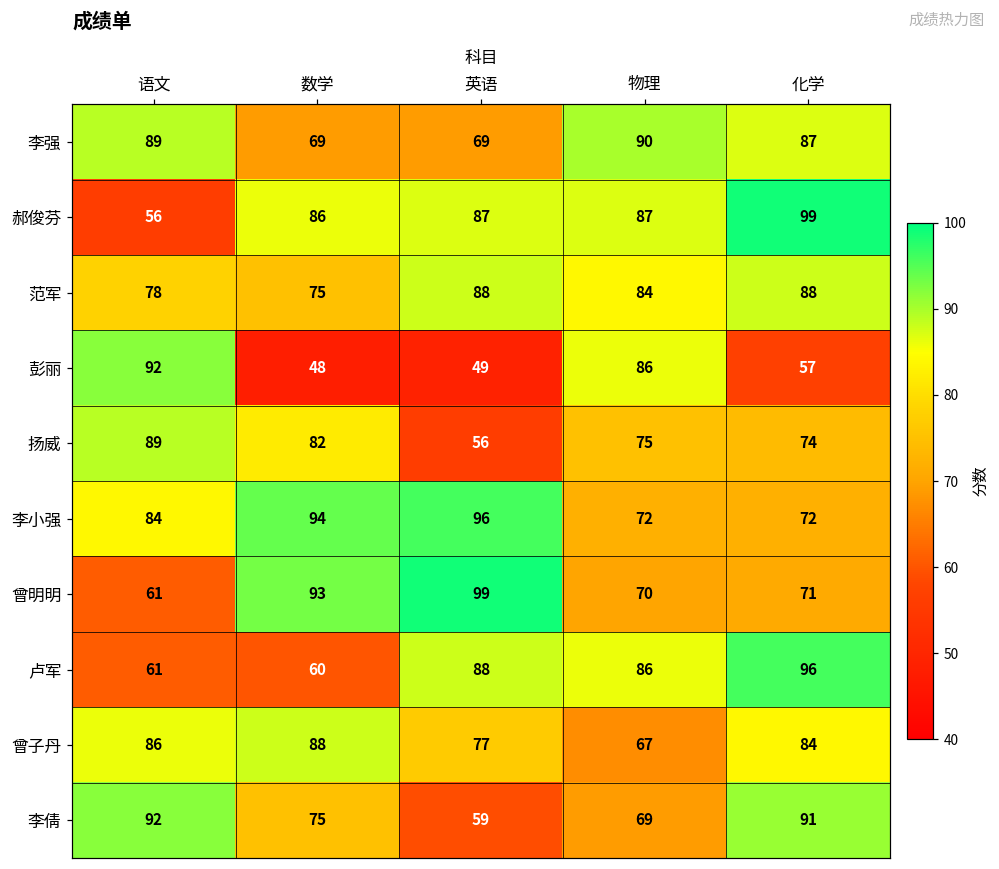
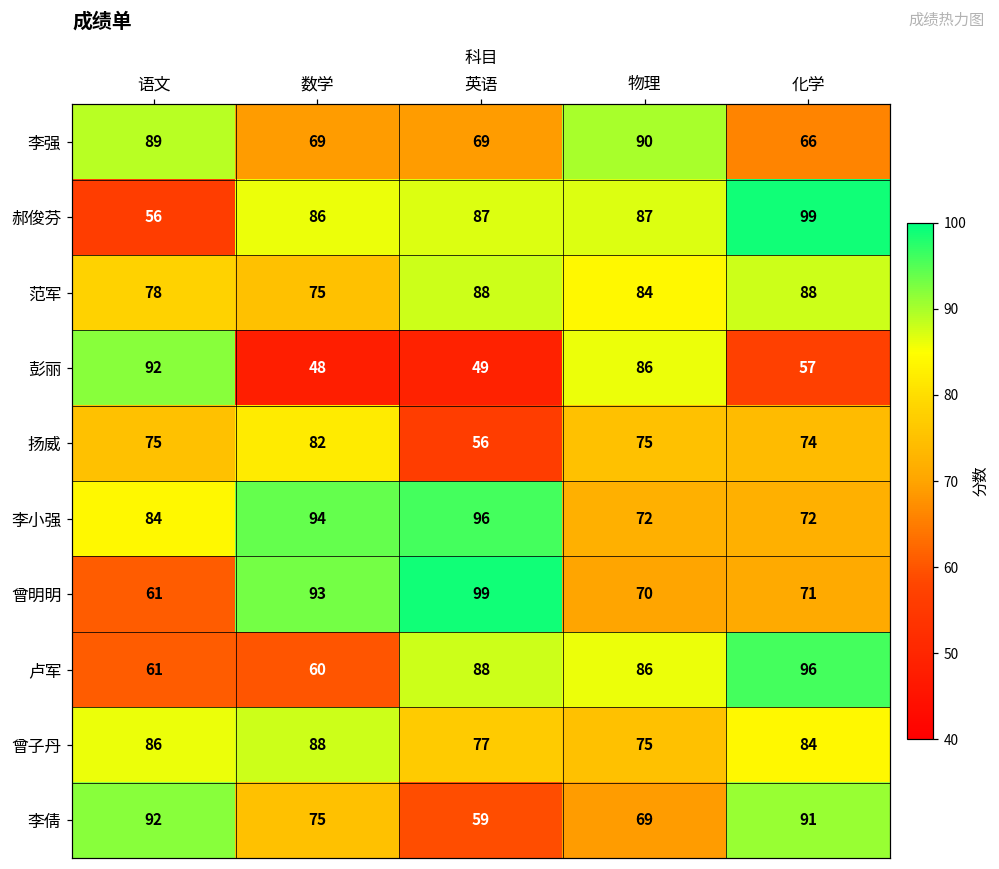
李强, 化学: 87 -> 66
扬威, 语文: 89 -> 75
曾子丹, 物理: 67 -> 75
